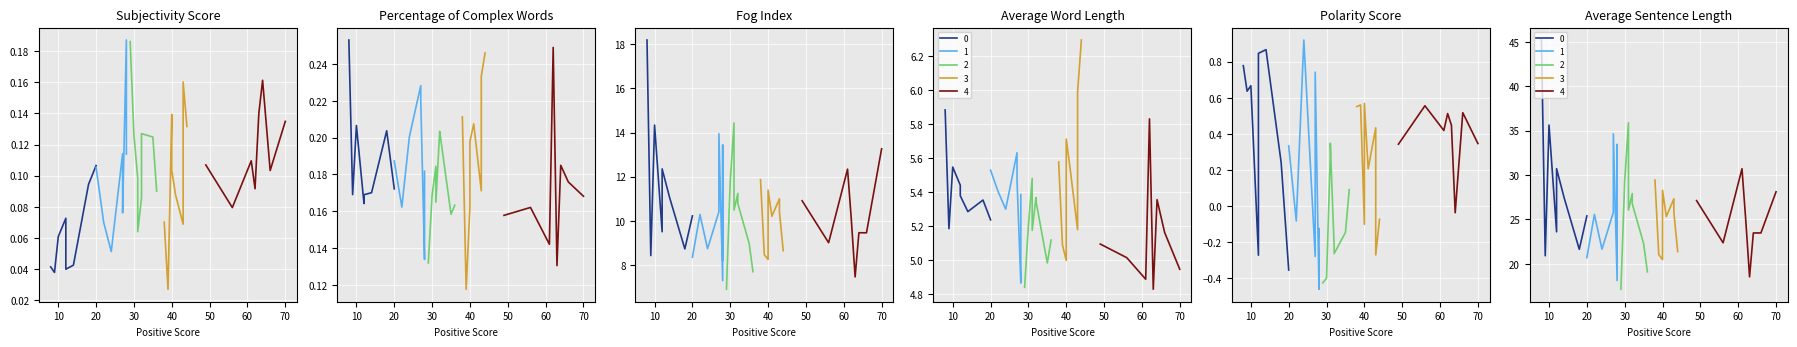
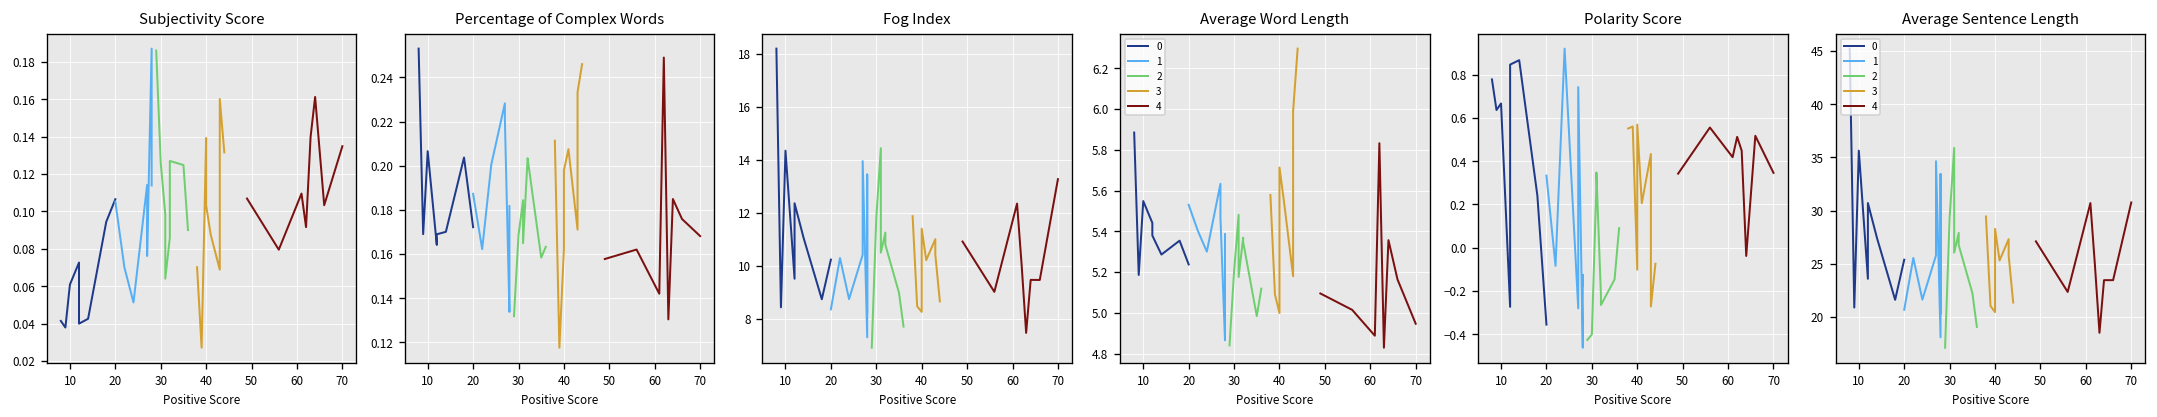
Average Sentence Length, 4, 70: 28 -> 31
